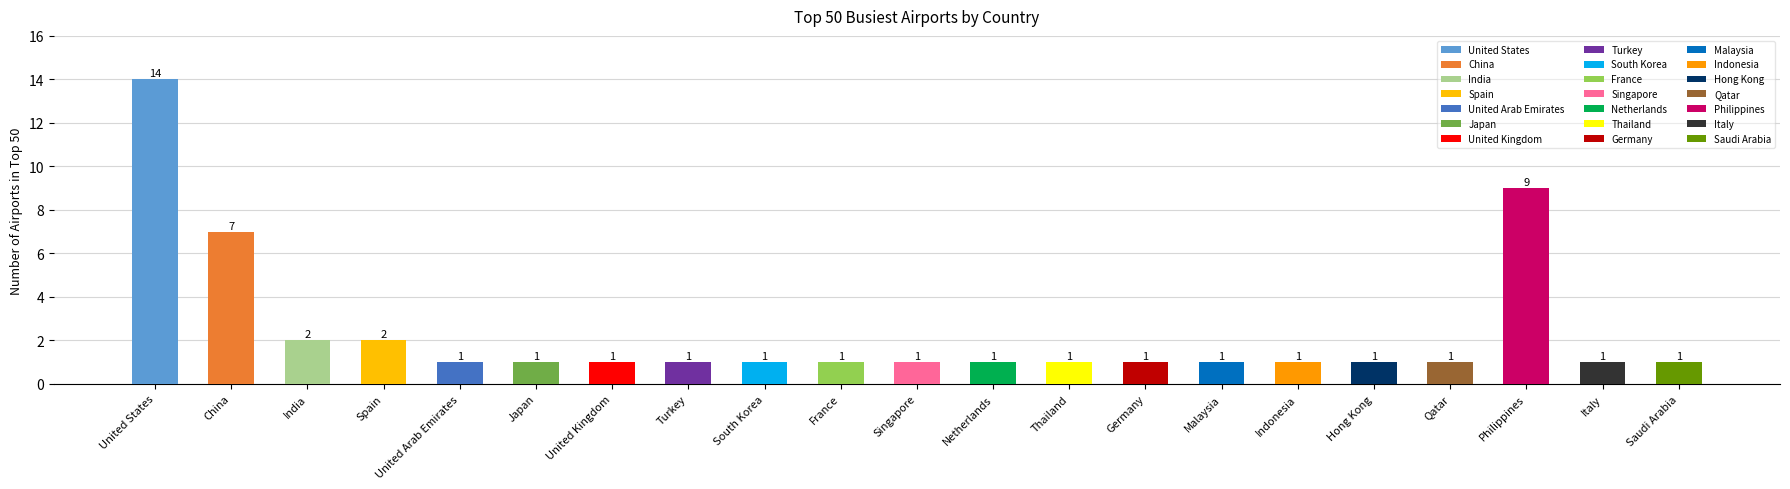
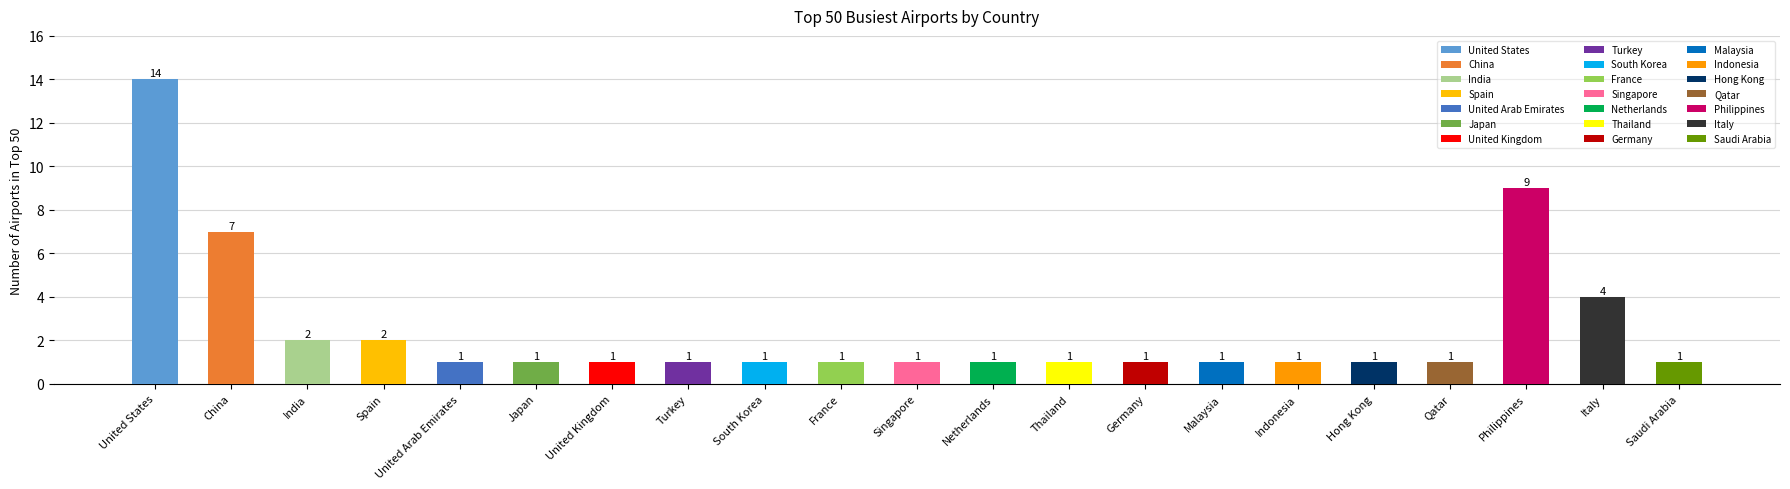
Italy: 1 -> 4
